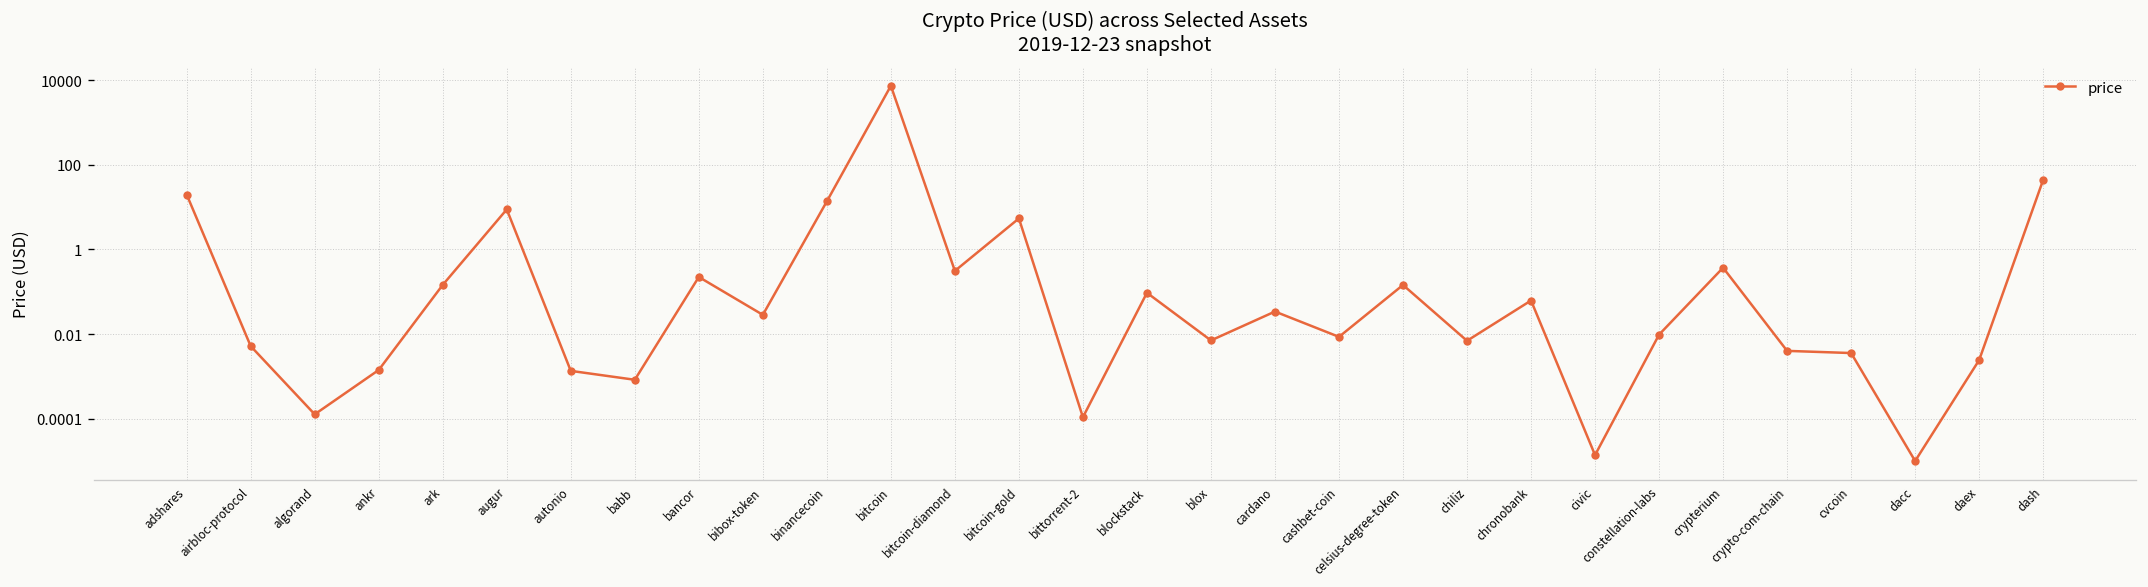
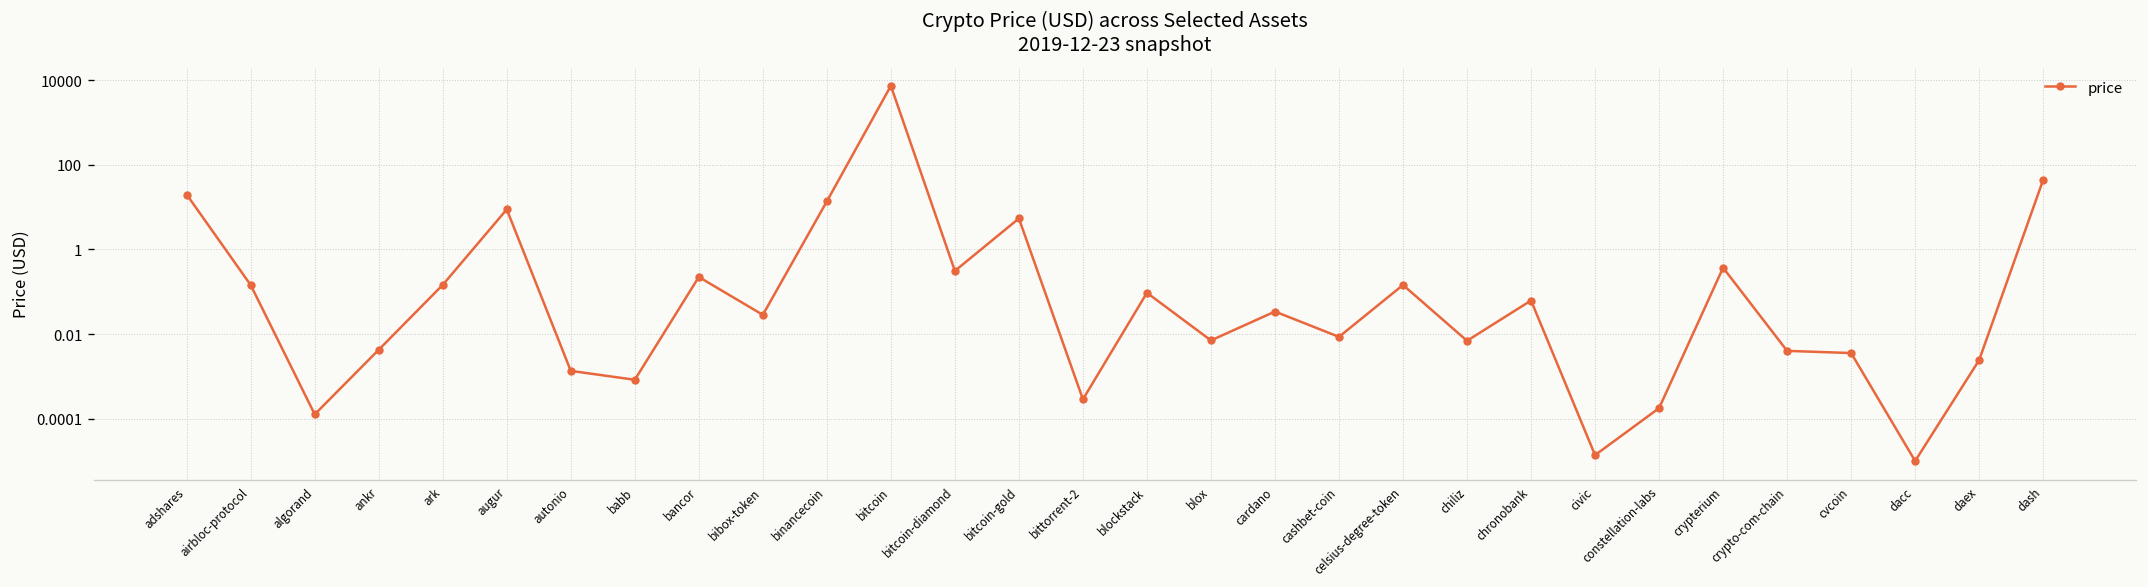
airbloc-protocol: 0.005 -> 0.14
ankr: 0.0014 -> 0.004
bittorrent-2: 0.00011 -> 0.0003
constellation-labs: 0.010 -> 0.0002
